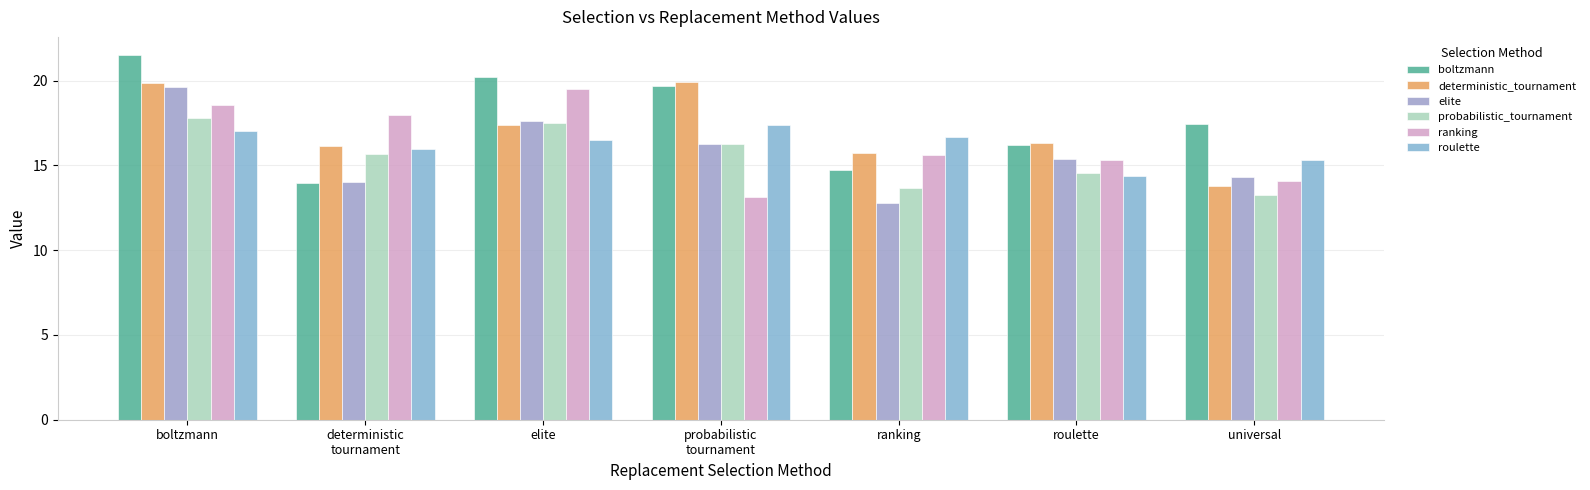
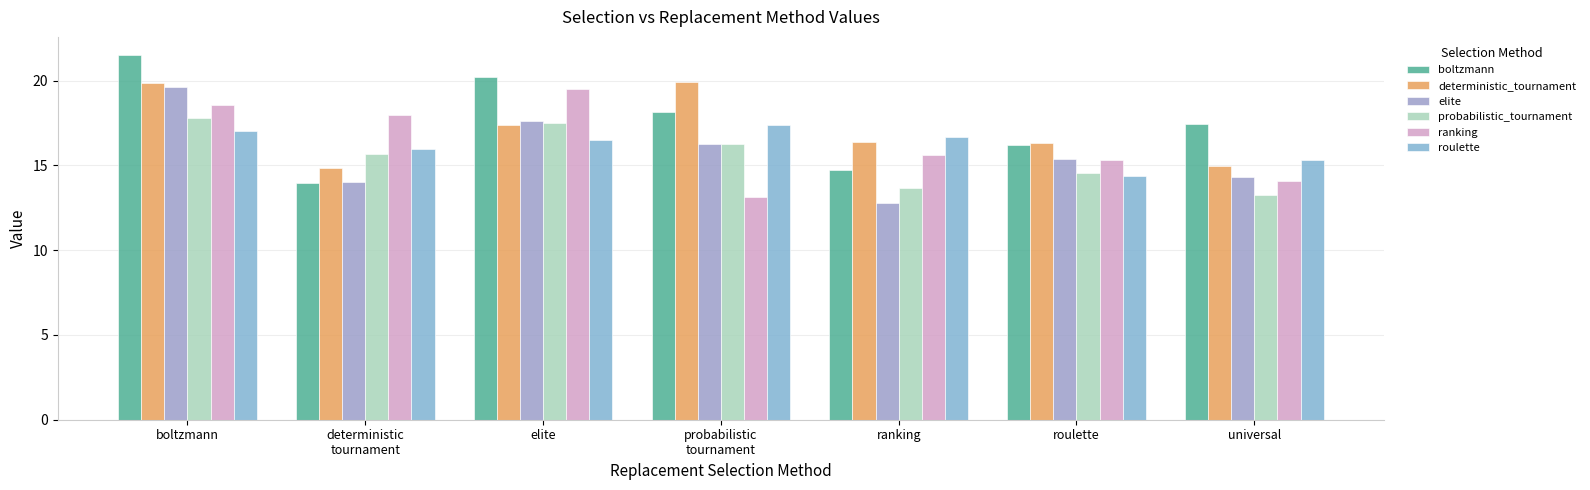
deterministic_tournament, deterministic tournament: 16.1 -> 14.9
boltzmann, probabilistic tournament: 19.7 -> 18.2
deterministic_tournament, ranking: 15.7 -> 16.4
deterministic_tournament, universal: 13.8 -> 14.9
